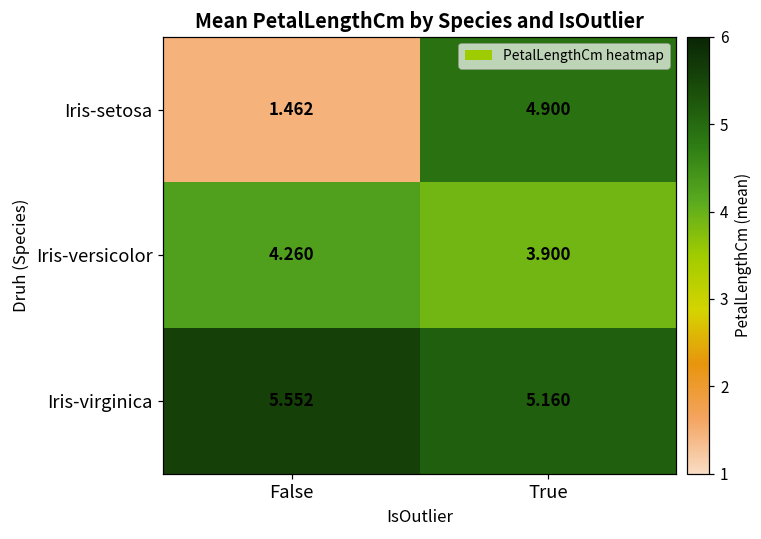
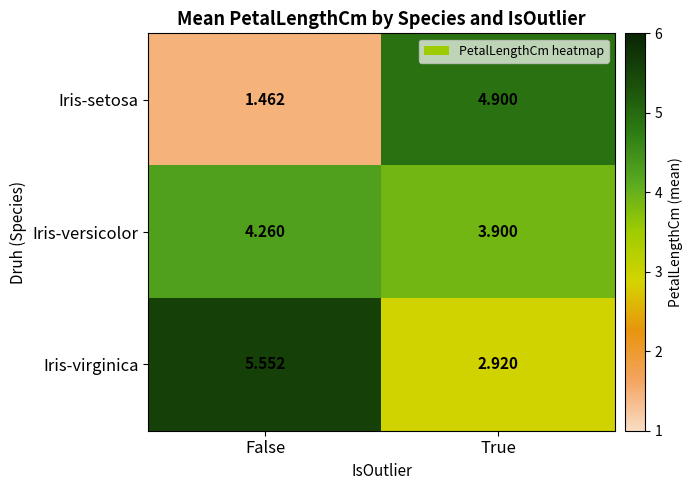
Iris-virginica, True: 5.160 -> 2.920
